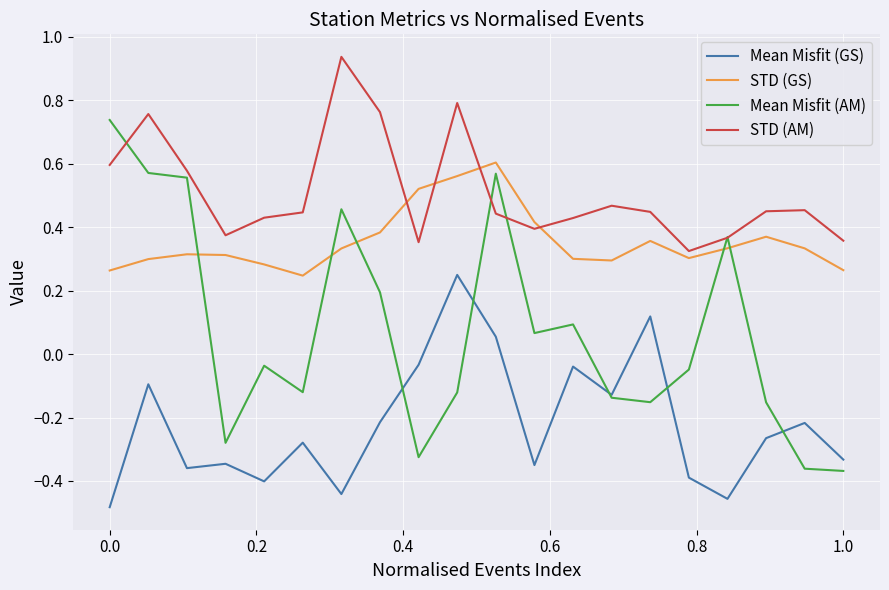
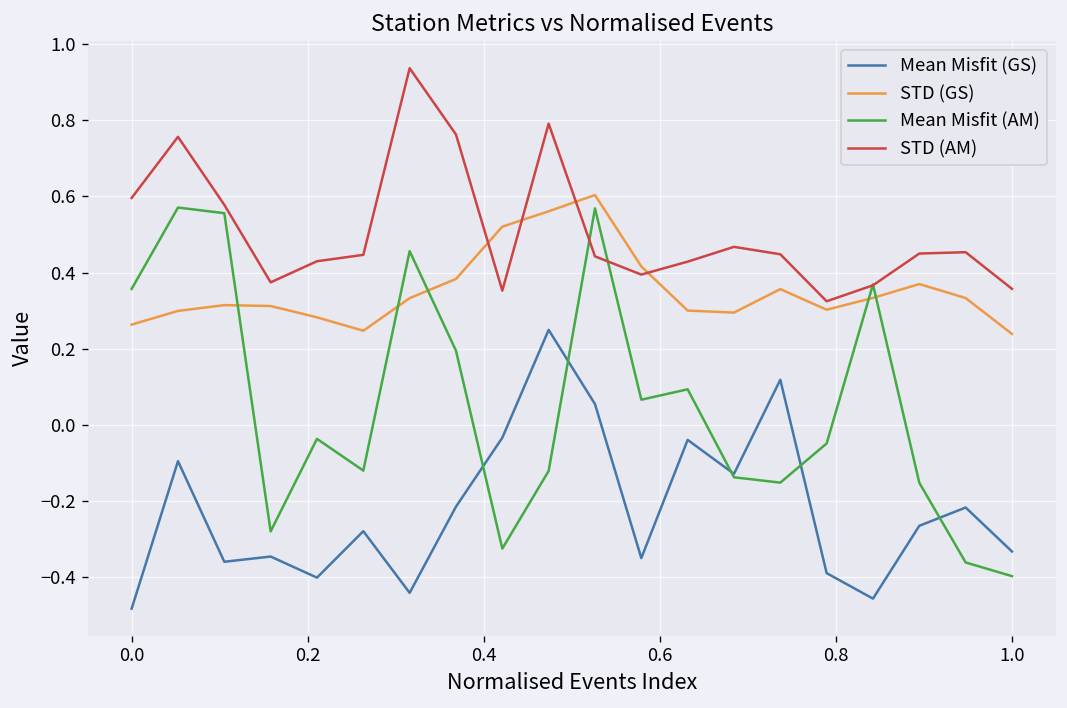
Mean Misfit (AM), 0.0: 0.74 -> 0.36
STD (GS), 1.0: 0.26 -> 0.24
Mean Misfit (AM), 1.0: -0.37 -> -0.40
